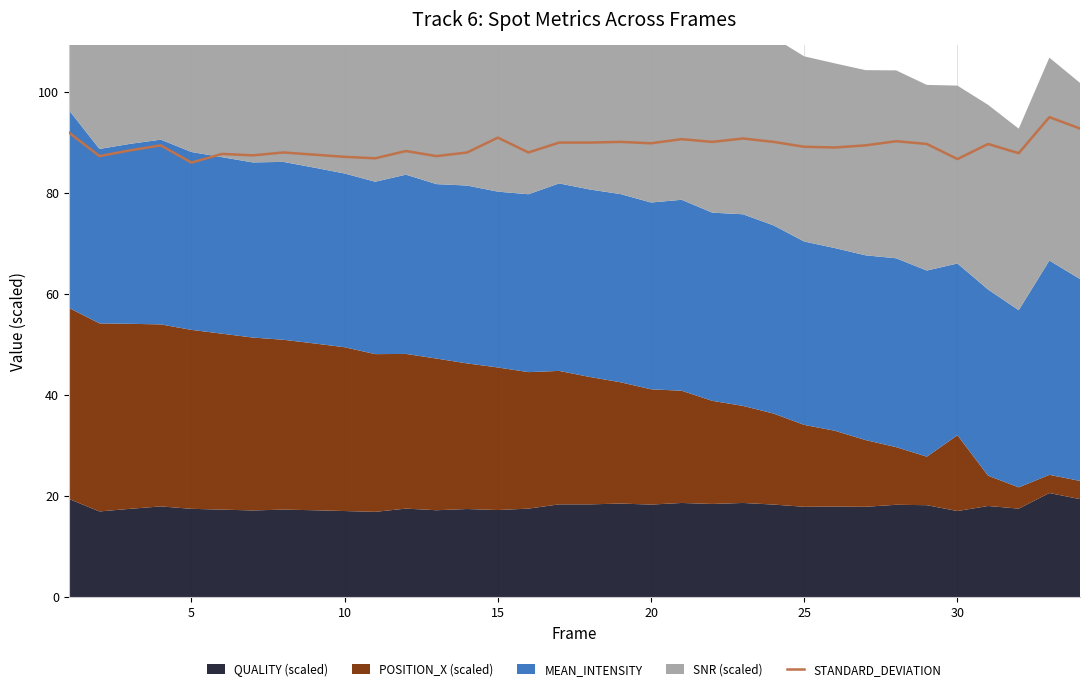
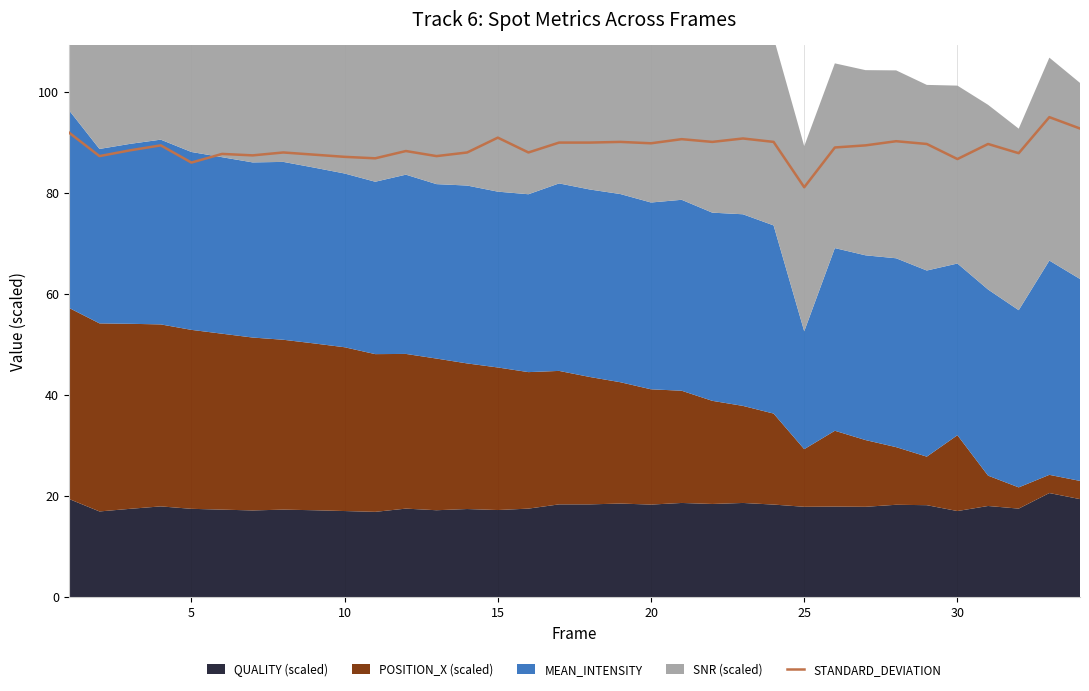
STANDARD_DEVIATION, 25: 89 -> 81
POSITION_X (scaled), 25: 16 -> 11
MEAN_INTENSITY, 25: 36 -> 23
